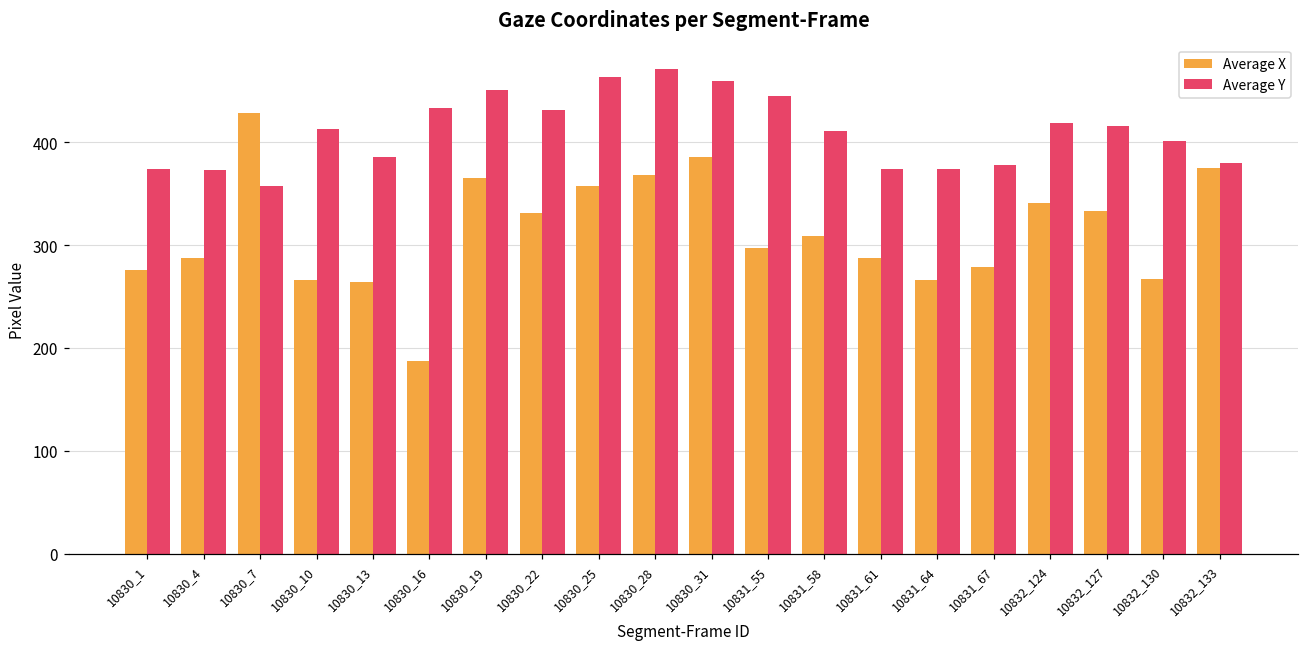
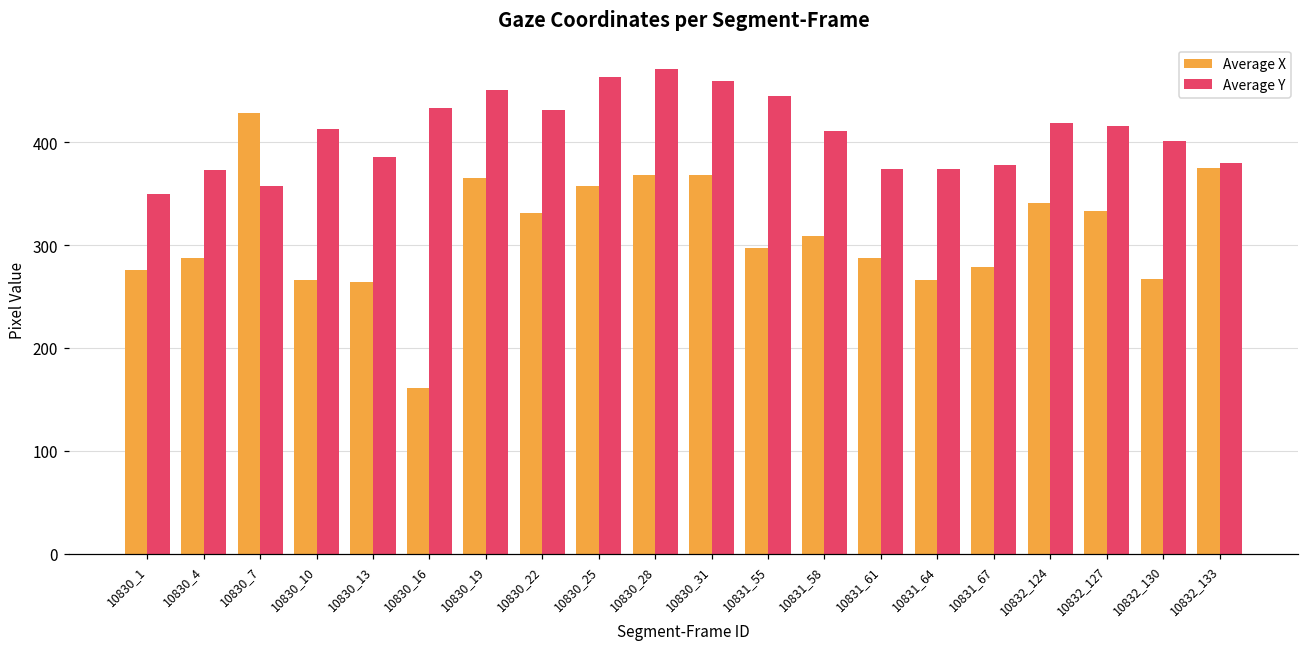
Average Y, 10830_1: 370 -> 350
Average X, 10830_16: 190 -> 160
Average X, 10830_31: 390 -> 370
